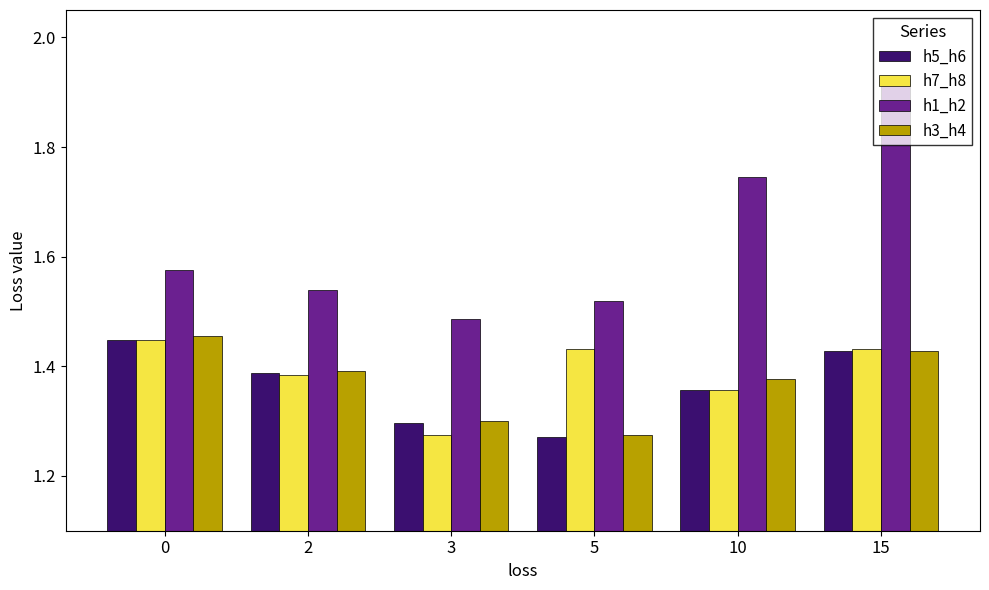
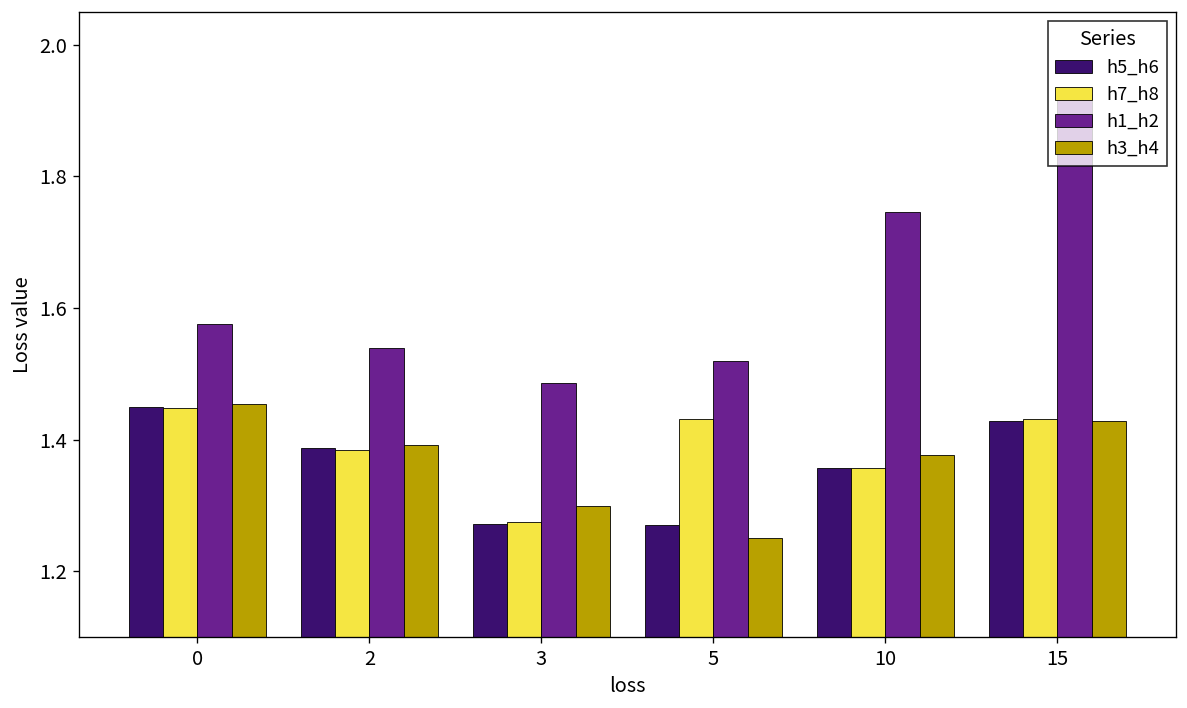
h5_h6, 3: 1.30 -> 1.27
h3_h4, 5: 1.27 -> 1.25
